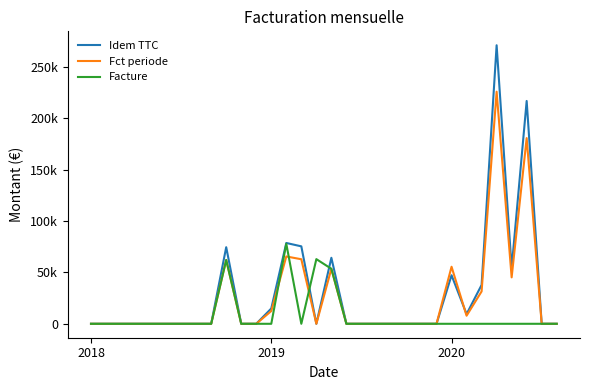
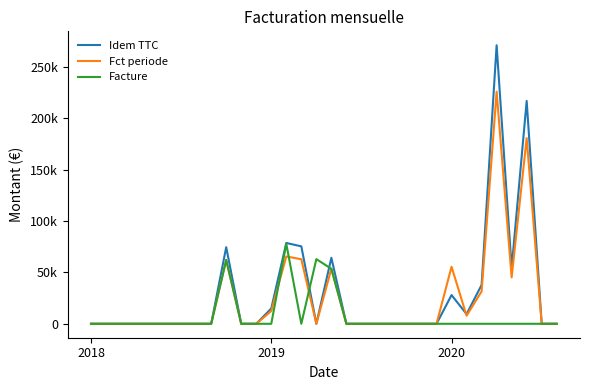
Idem TTC, 2020: 47000 -> 28000
